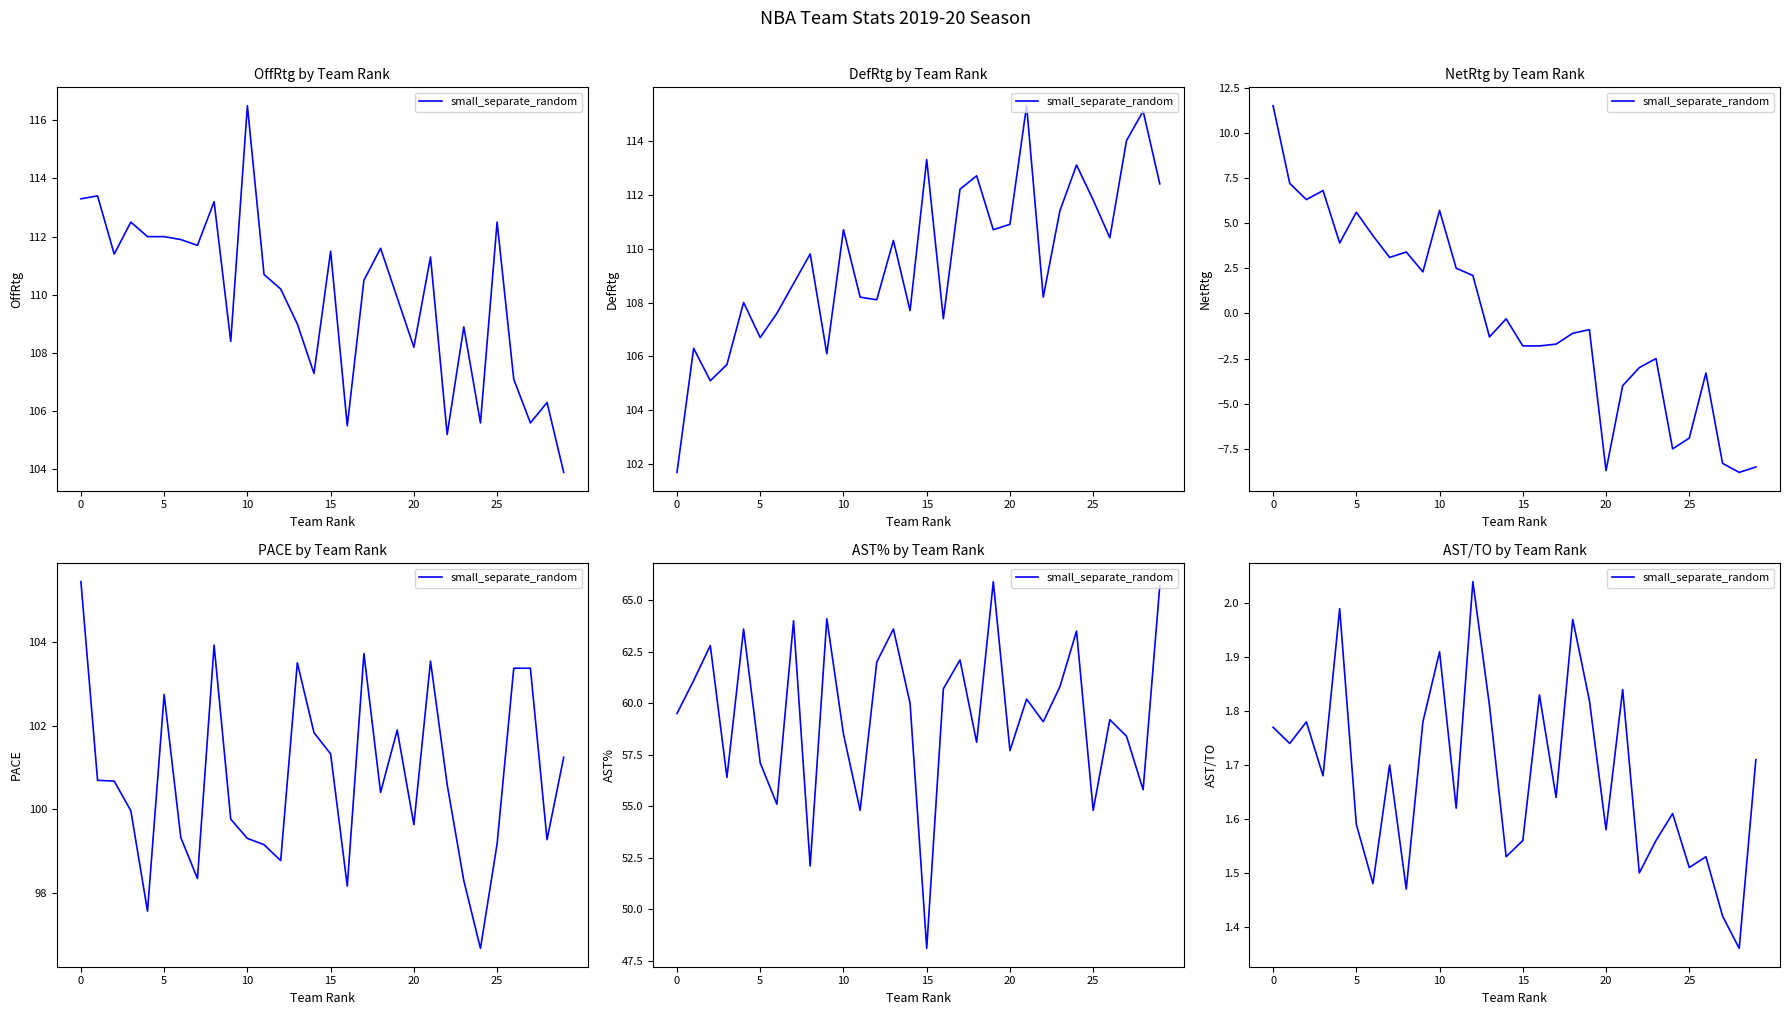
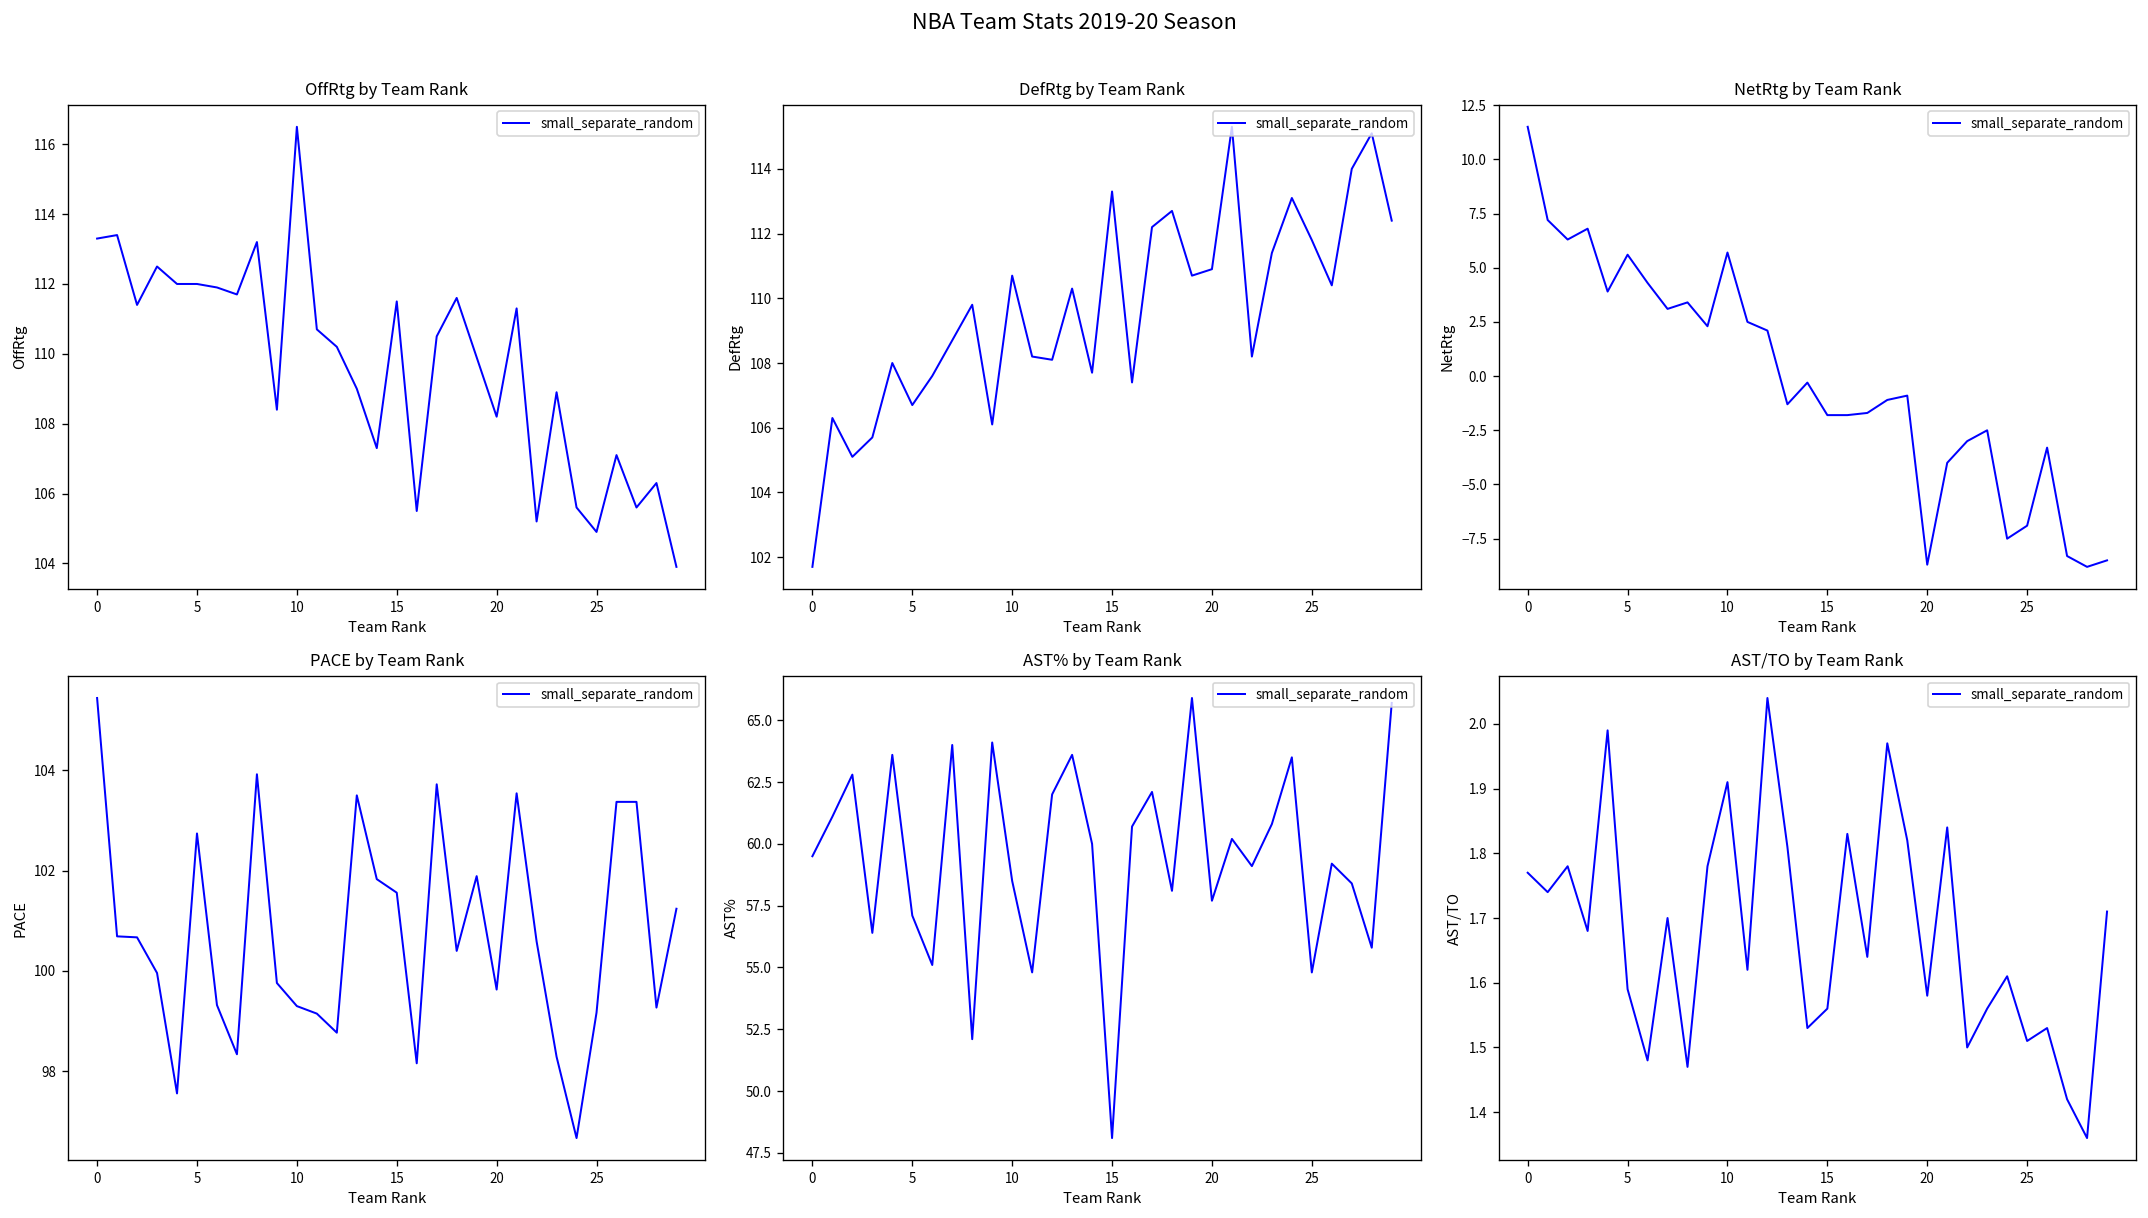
OffRtg by Team Rank, 25: 112.5 -> 104.9
PACE by Team Rank, 15: 101.3 -> 101.6
